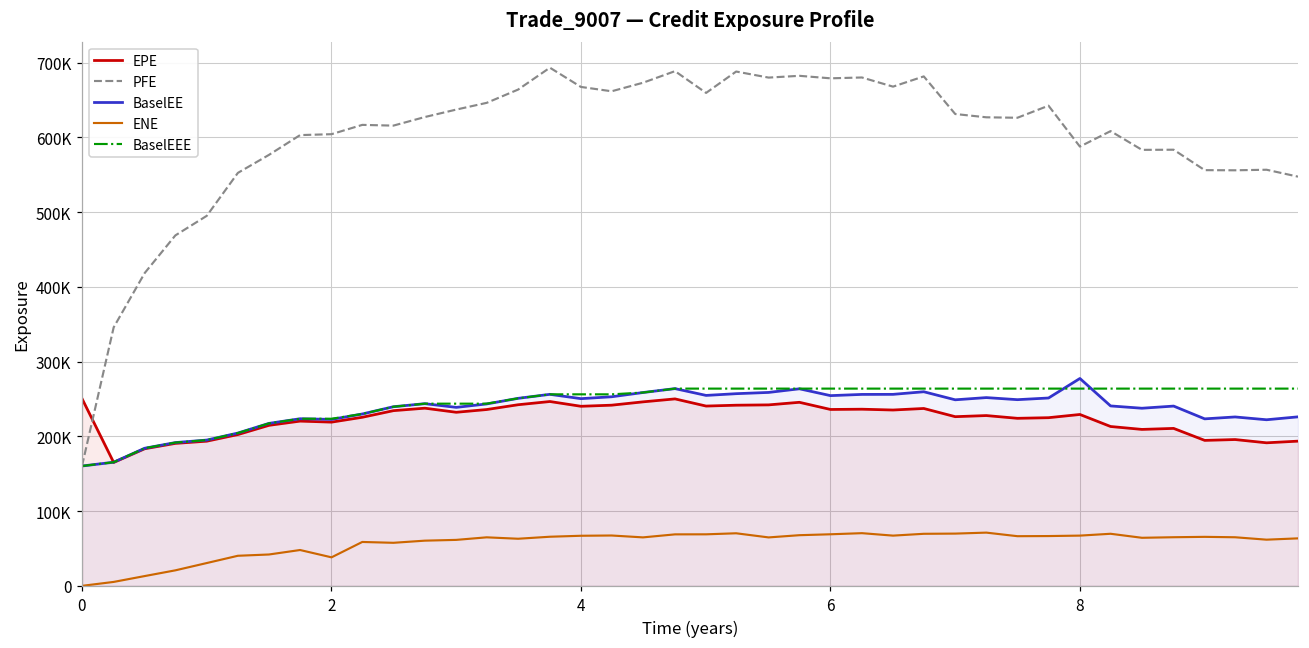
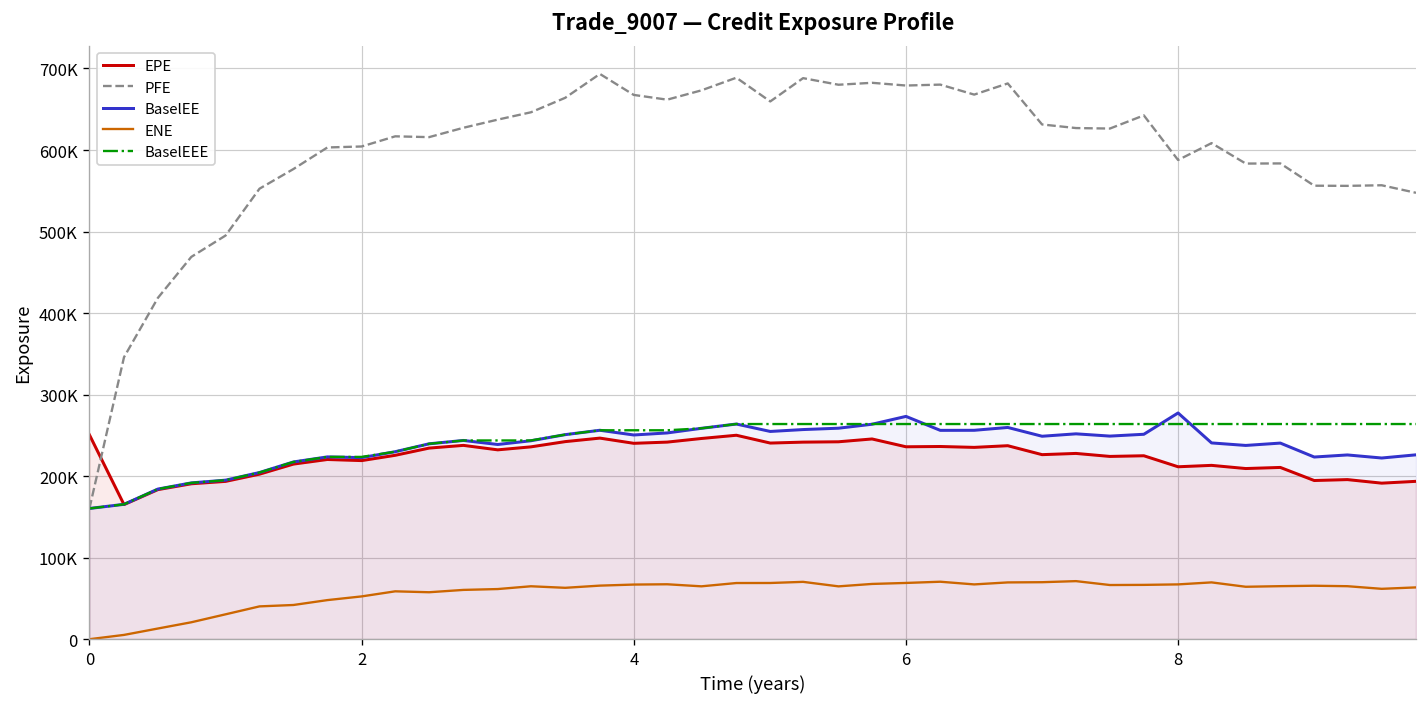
ENE, 2: 40000 -> 50000
BaselEE, 6: 250000 -> 270000
EPE, 8: 230000 -> 210000
